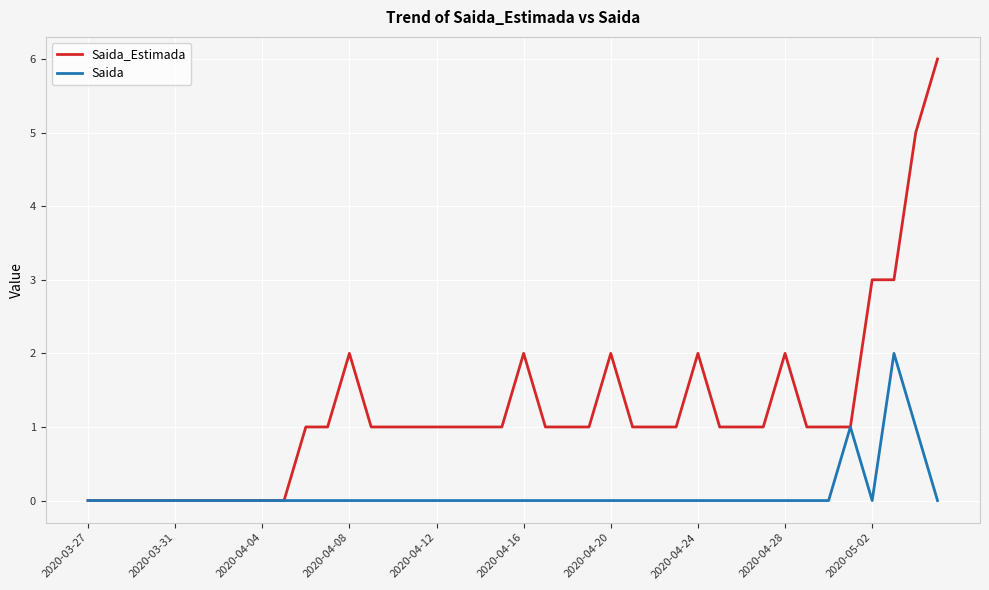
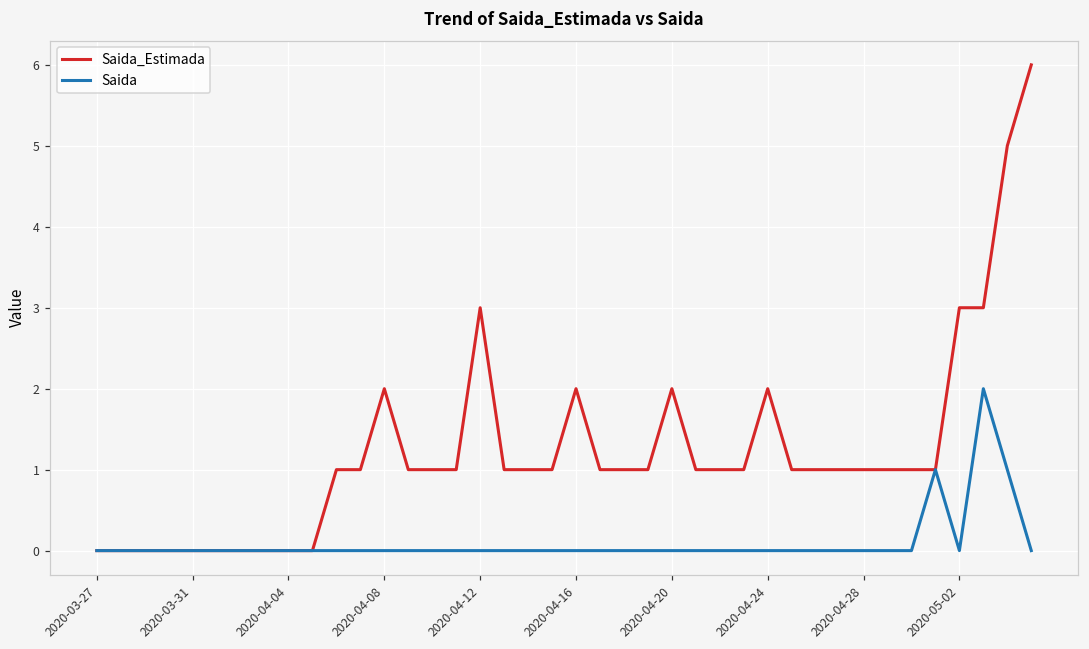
Saida_Estimada, 2020-04-12: 1 -> 3
Saida_Estimada, 2020-04-28: 2 -> 1
